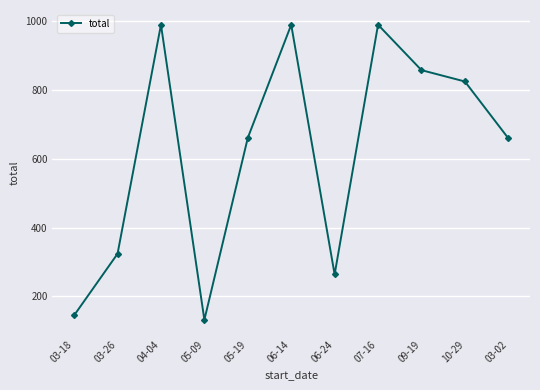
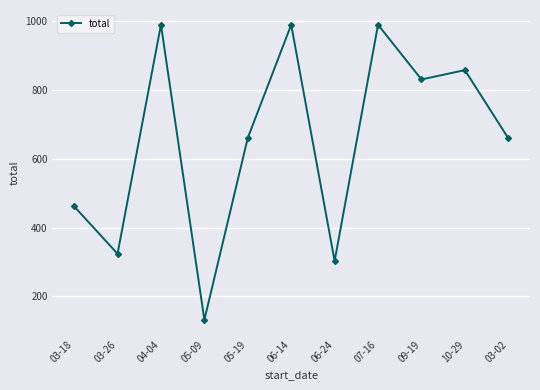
03-18: 150 -> 460
06-24: 260 -> 300
09-19: 860 -> 830
10-29: 830 -> 860
